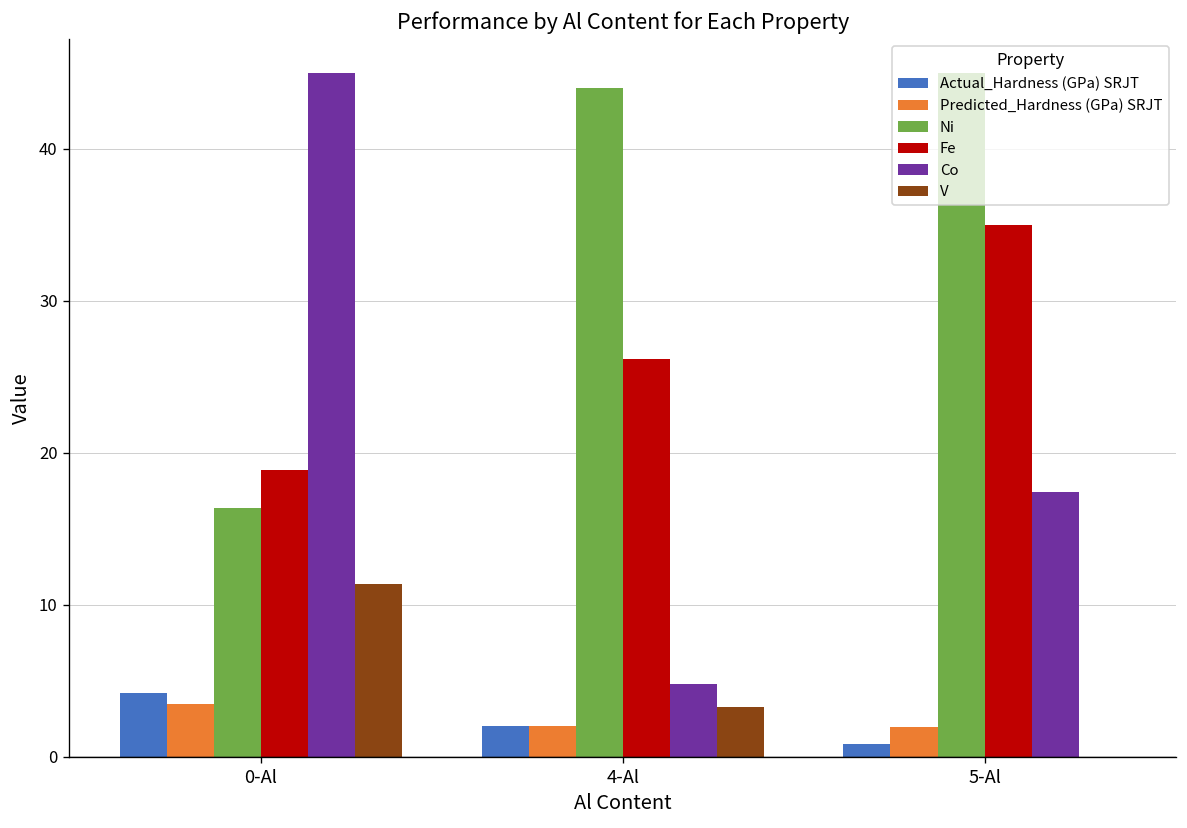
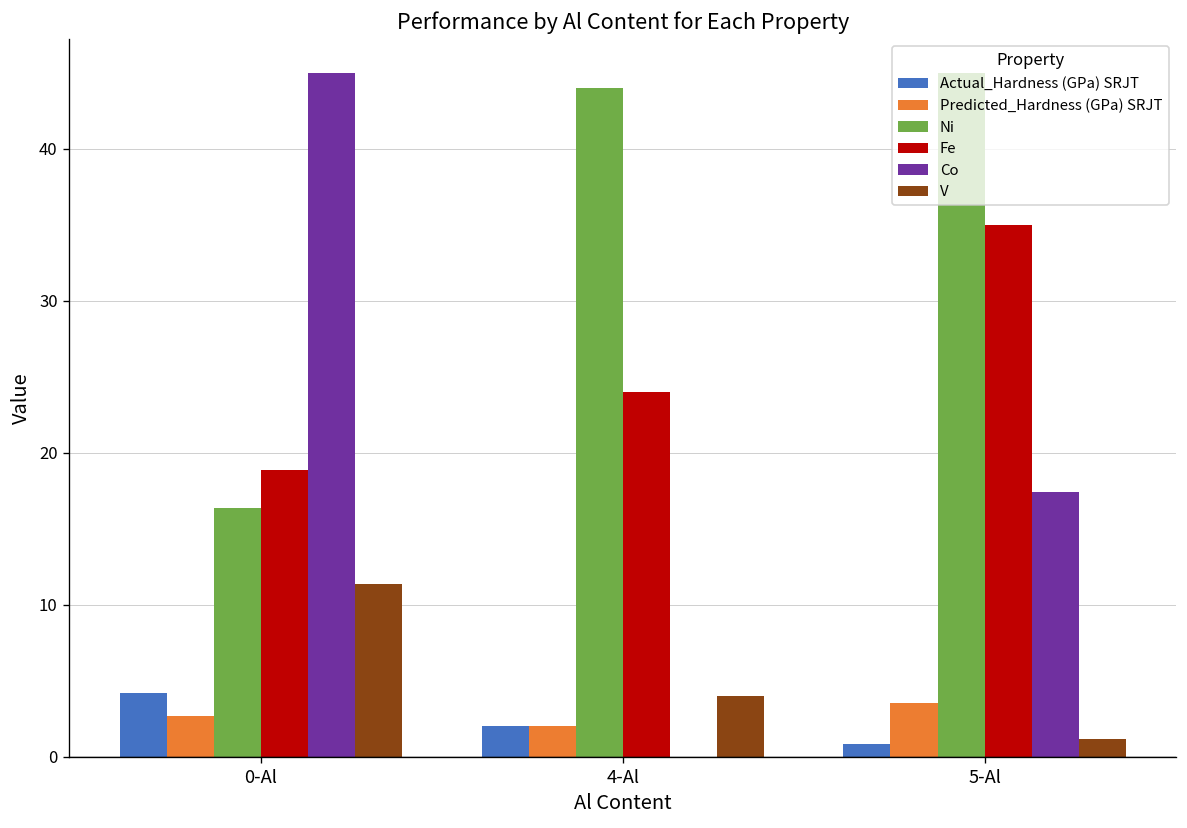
Predicted_Hardness (GPa) SRJT, 0-Al: 3.4 -> 2.7
Fe, 4-Al: 26.2 -> 24.0
Co, 4-Al: 4.8 -> 0.0
V, 4-Al: 3.3 -> 4.0
Predicted_Hardness (GPa) SRJT, 5-Al: 1.9 -> 3.6
V, 5-Al: 0.0 -> 1.2
